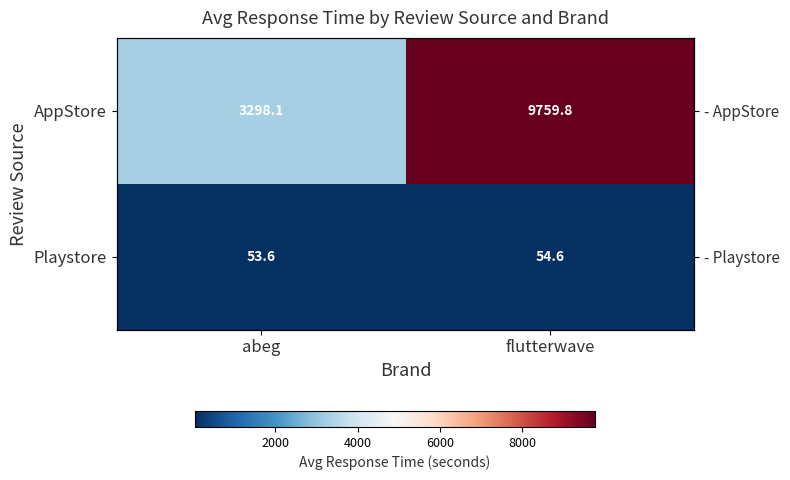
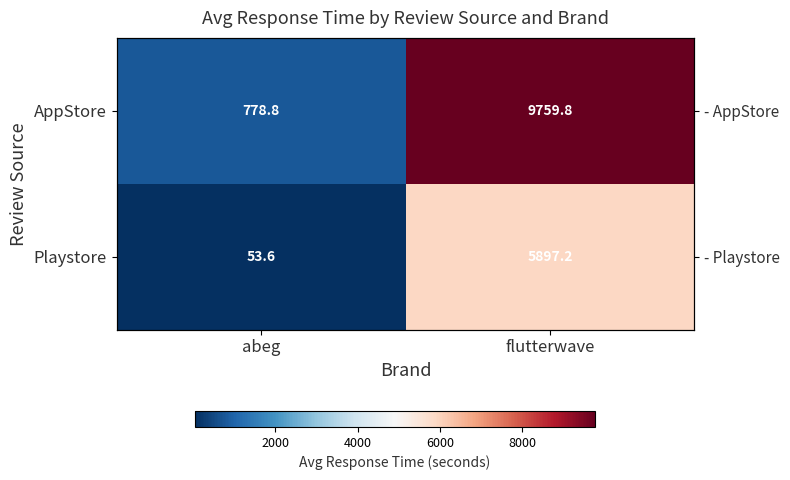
AppStore, abeg: 3298.1 -> 778.8
Playstore, flutterwave: 54.6 -> 5897.2
